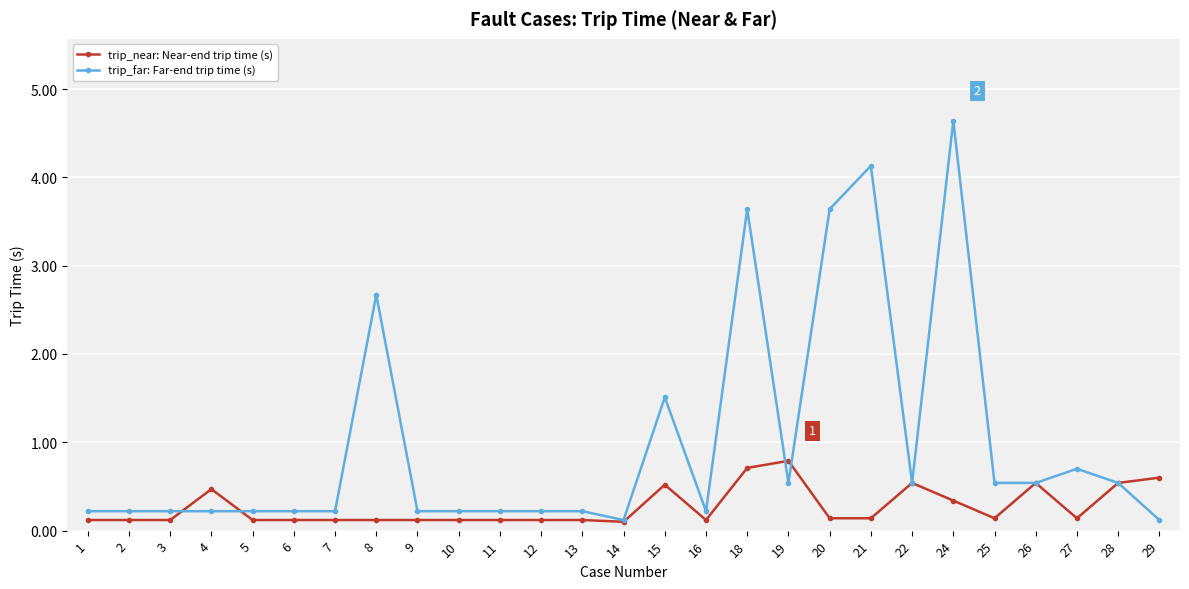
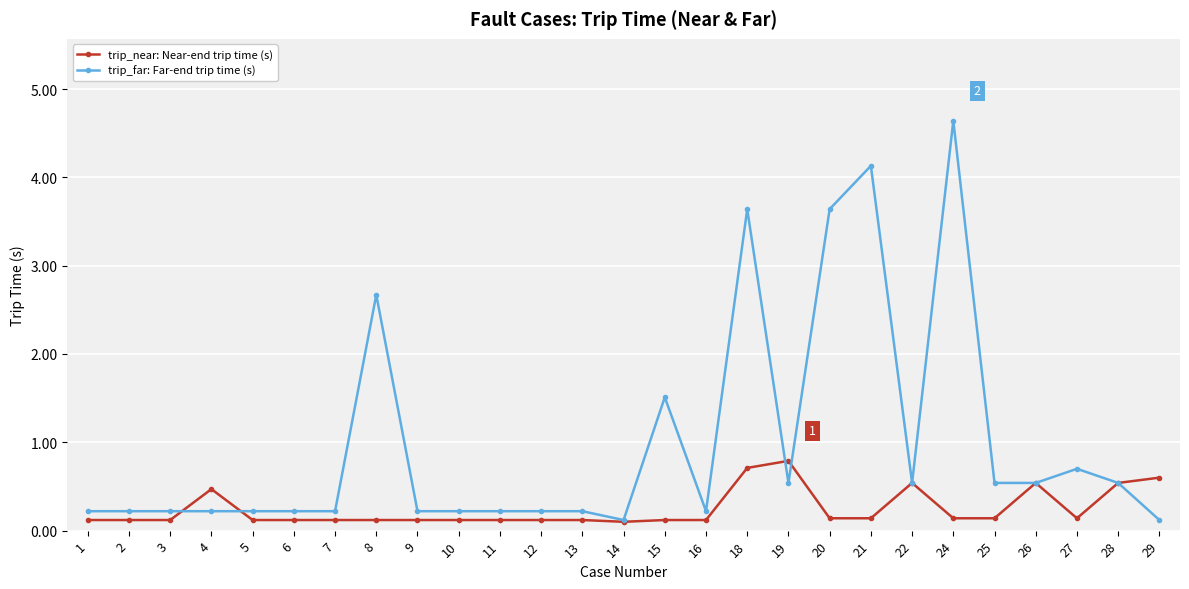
trip_near: Near-end trip time (s), 15: 0.5 -> 0.1
trip_near: Near-end trip time (s), 24: 0.3 -> 0.1
